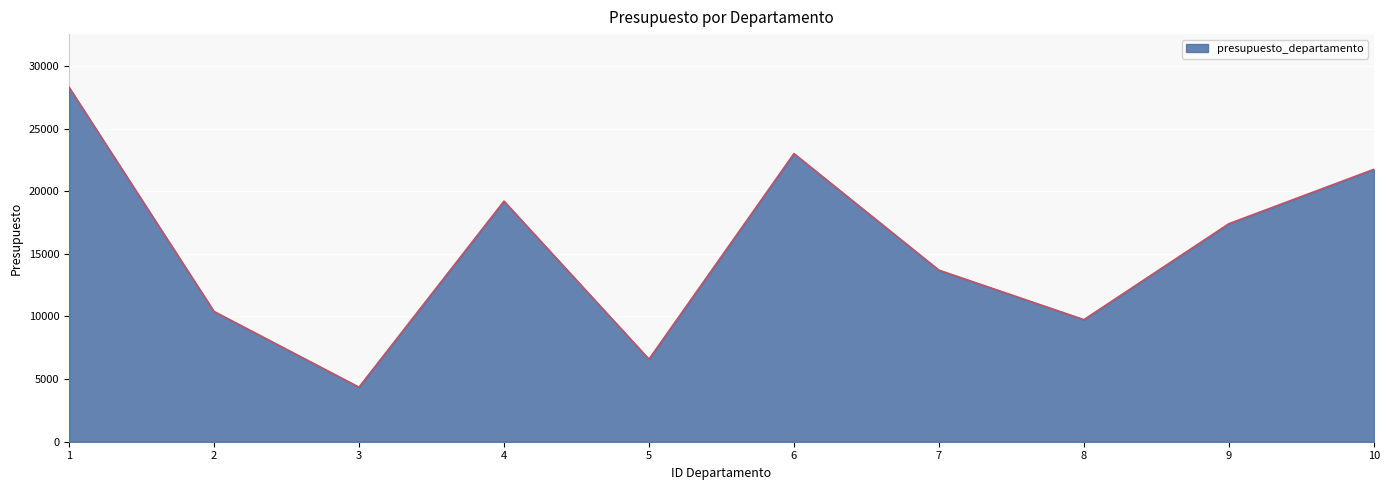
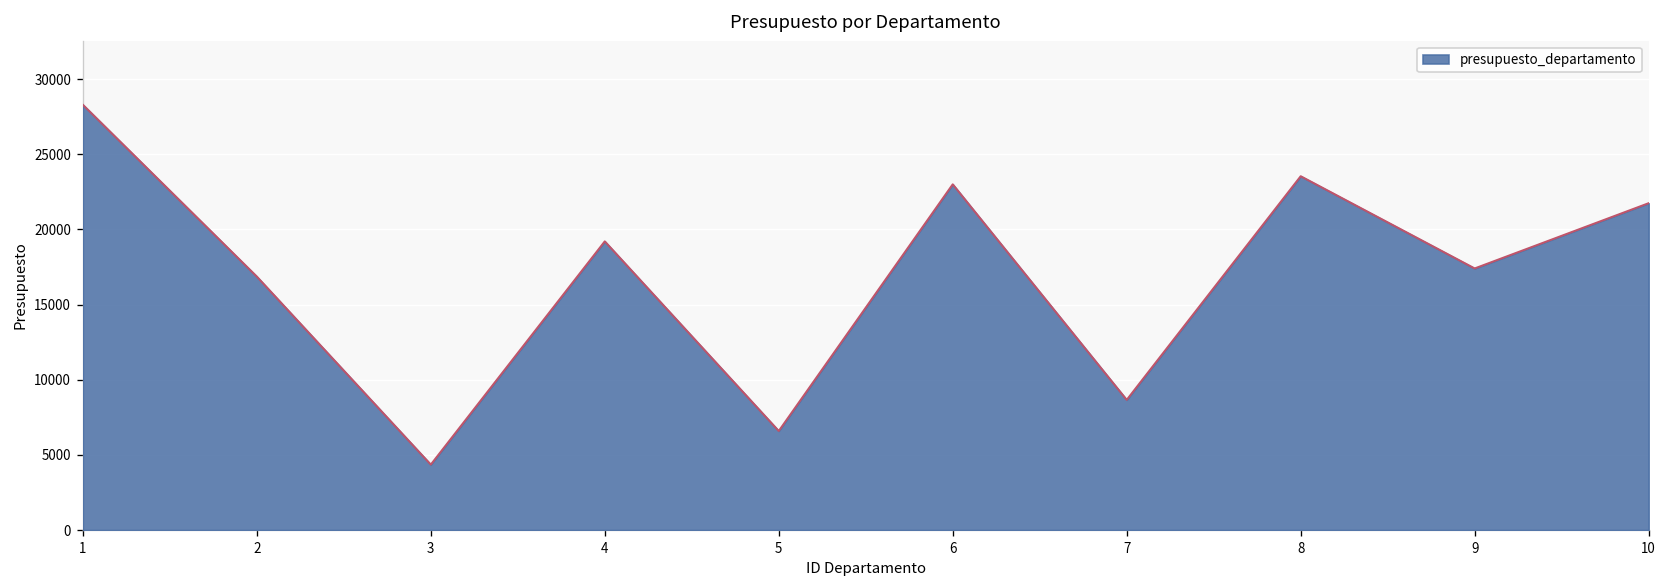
2: 10400 -> 16900
7: 13700 -> 8700
8: 9700 -> 23500
